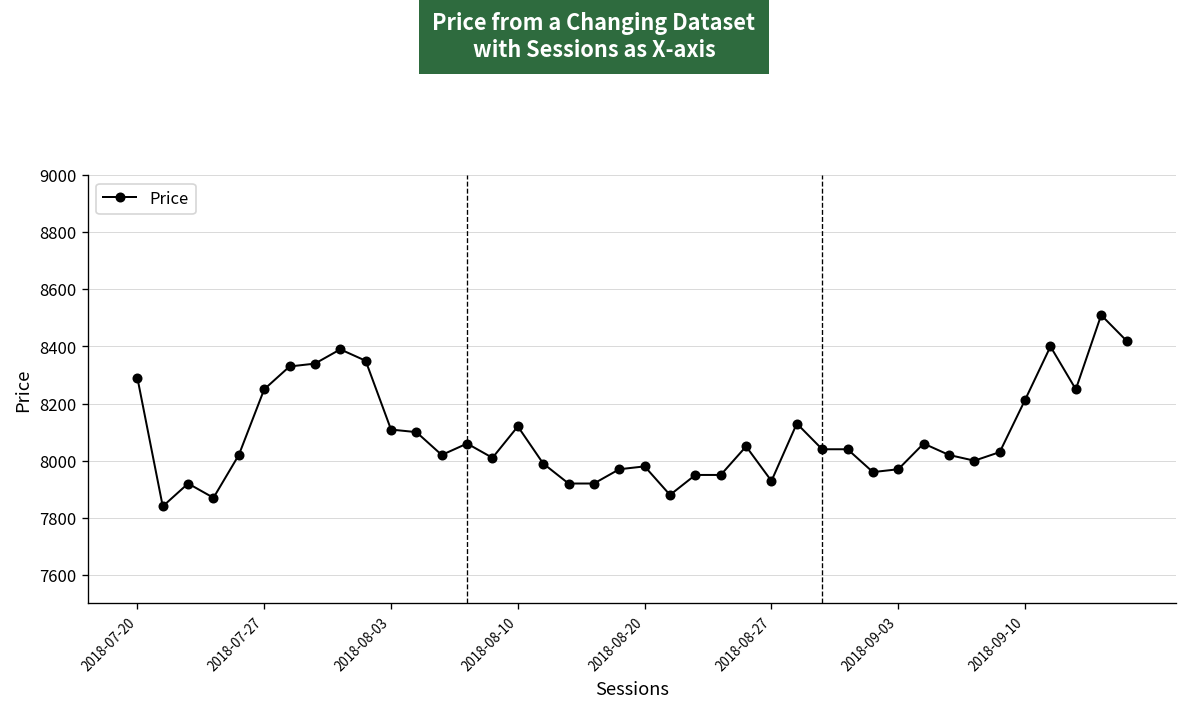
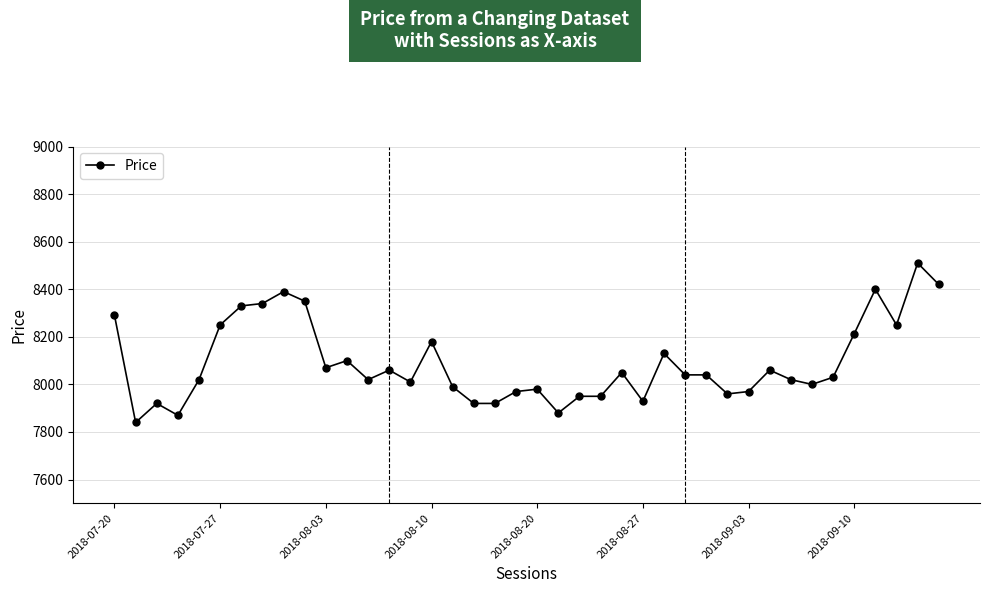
2018-08-03: 8110 -> 8070
2018-08-10: 8120 -> 8180
